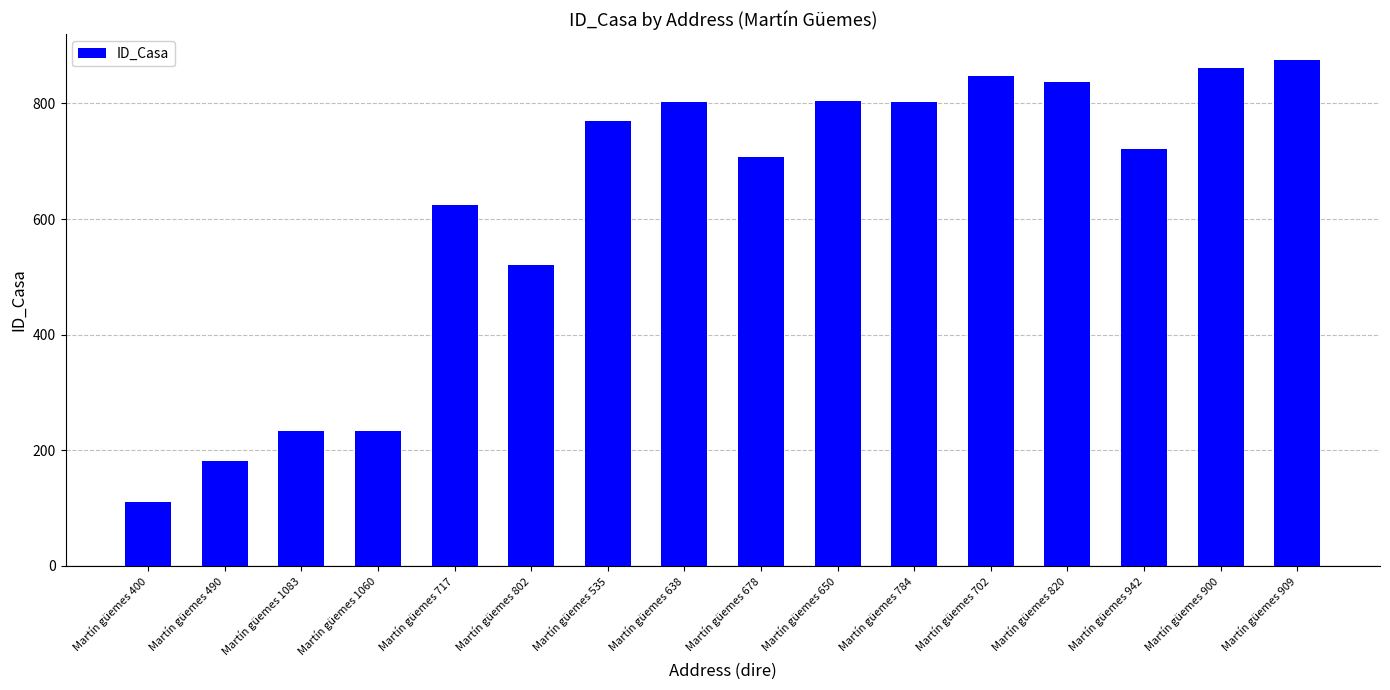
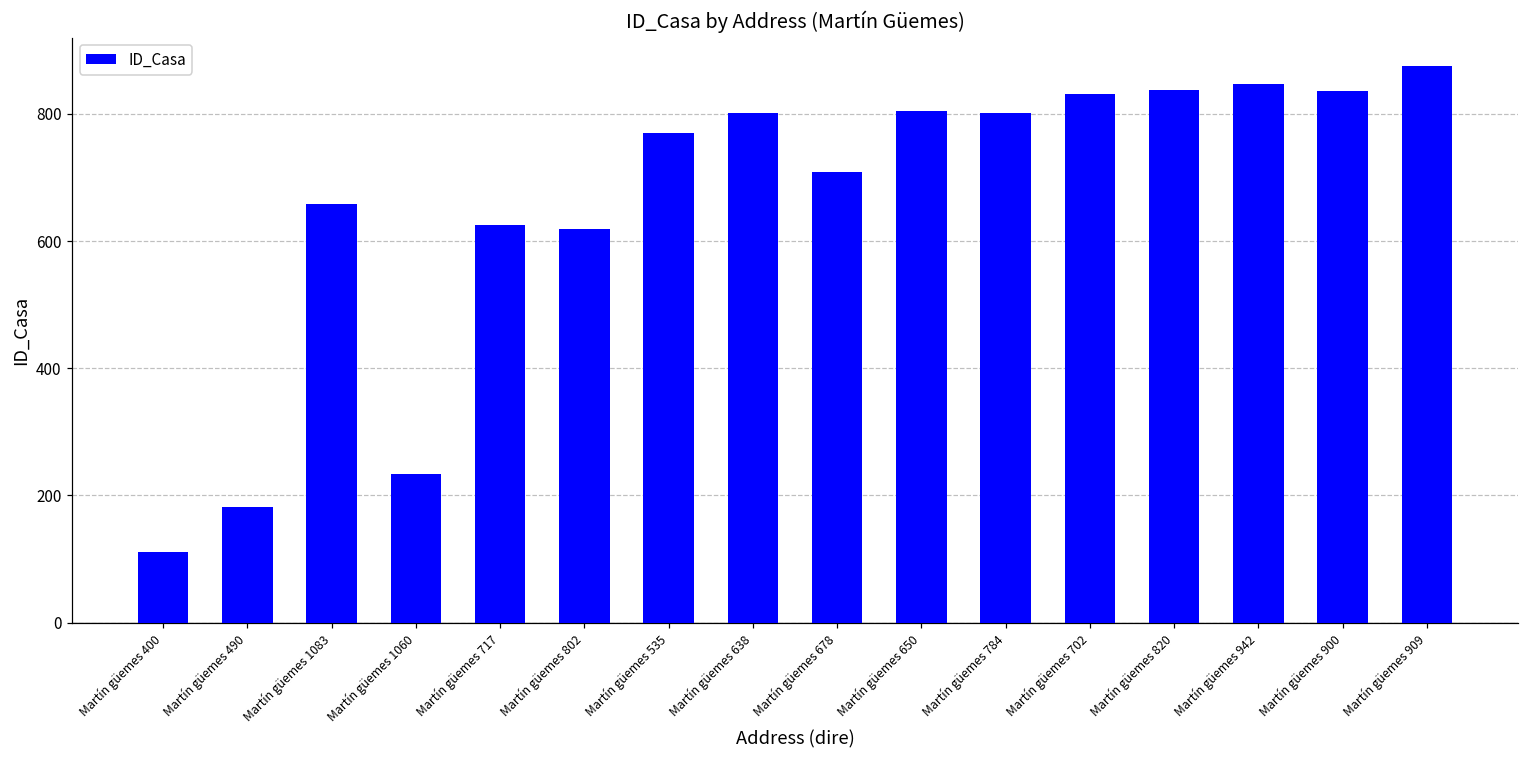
Martín güemes 1083: 230 -> 660
Martín güemes 802: 520 -> 620
Martín güemes 702: 850 -> 830
Martín güemes 942: 720 -> 850
Martín güemes 900: 860 -> 840
